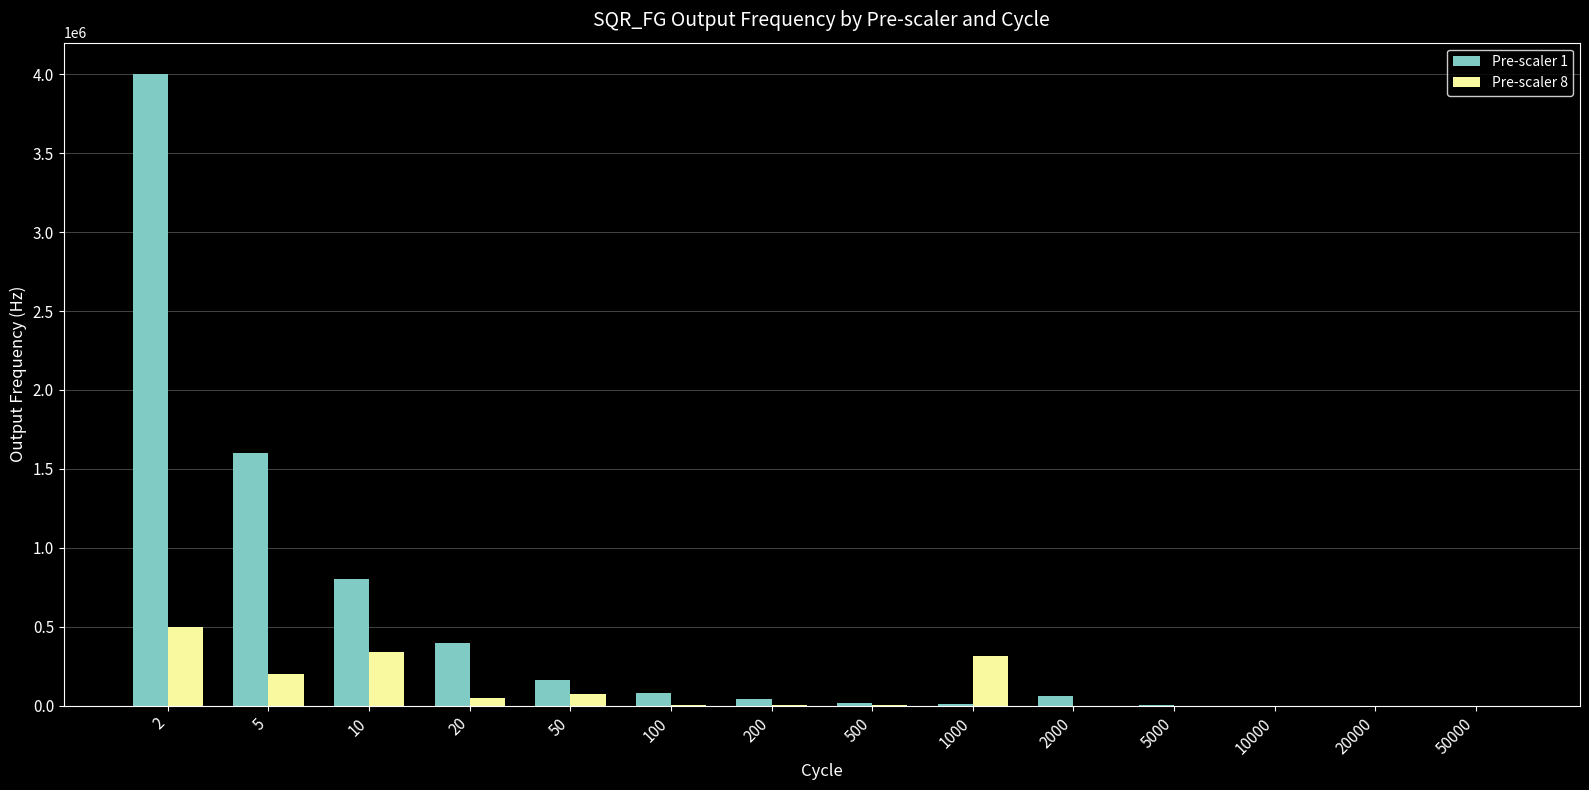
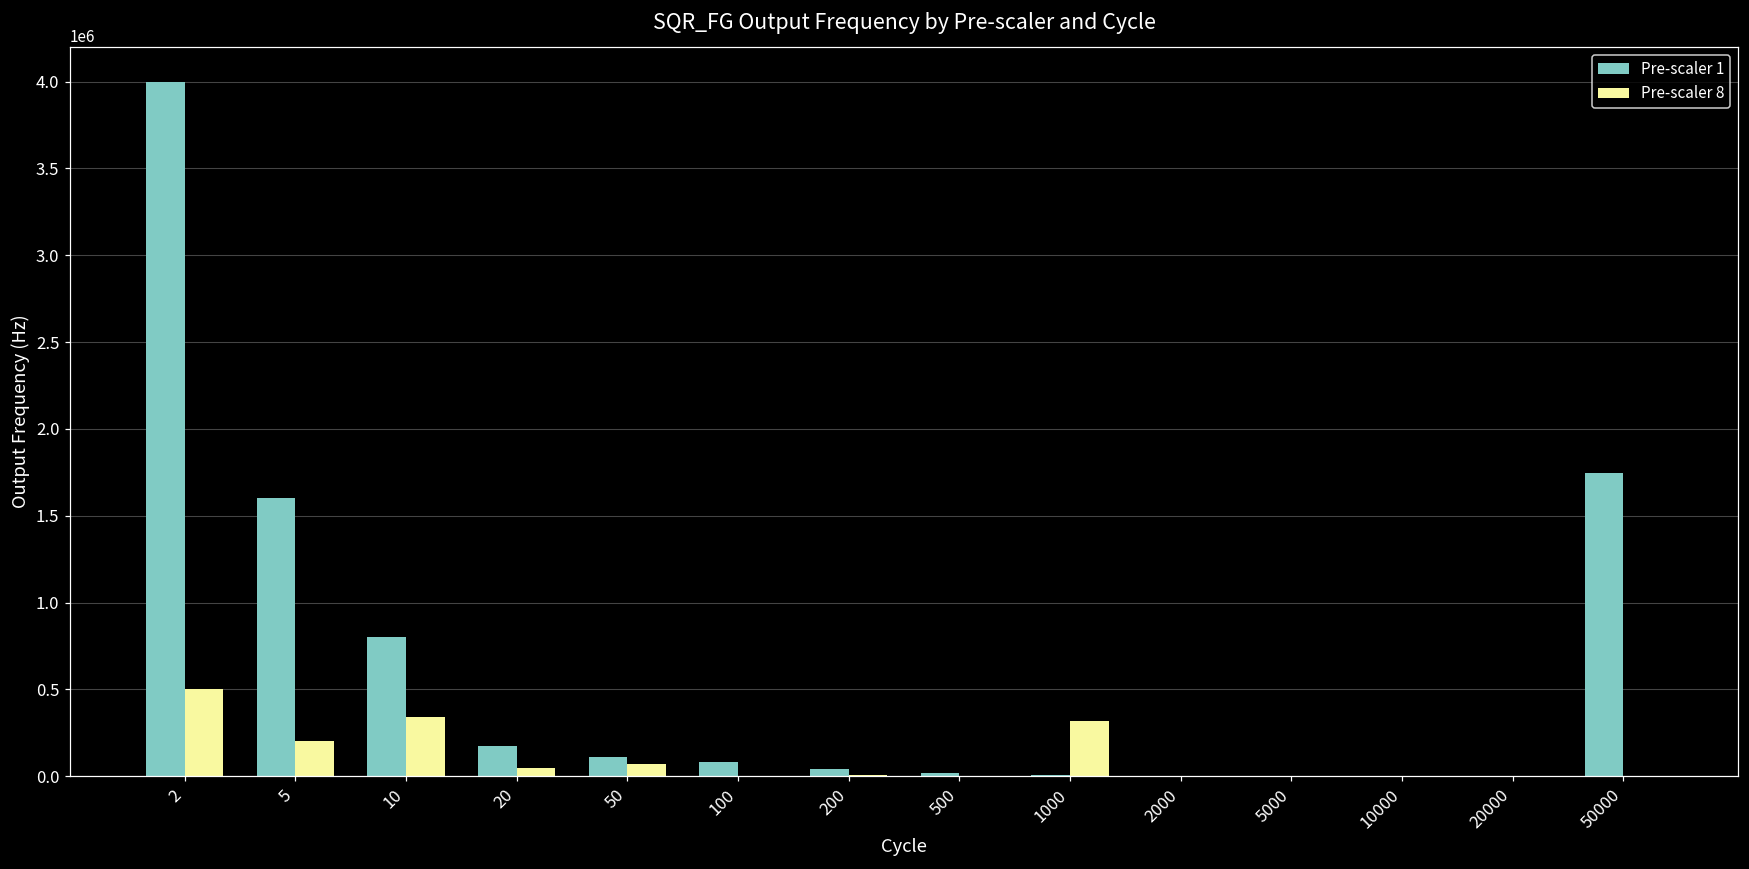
Pre-scaler 1, 20: 400000 -> 170000
Pre-scaler 1, 50: 160000 -> 110000
Pre-scaler 1, 2000: 60000 -> 0
Pre-scaler 1, 50000: 0 -> 1740000
